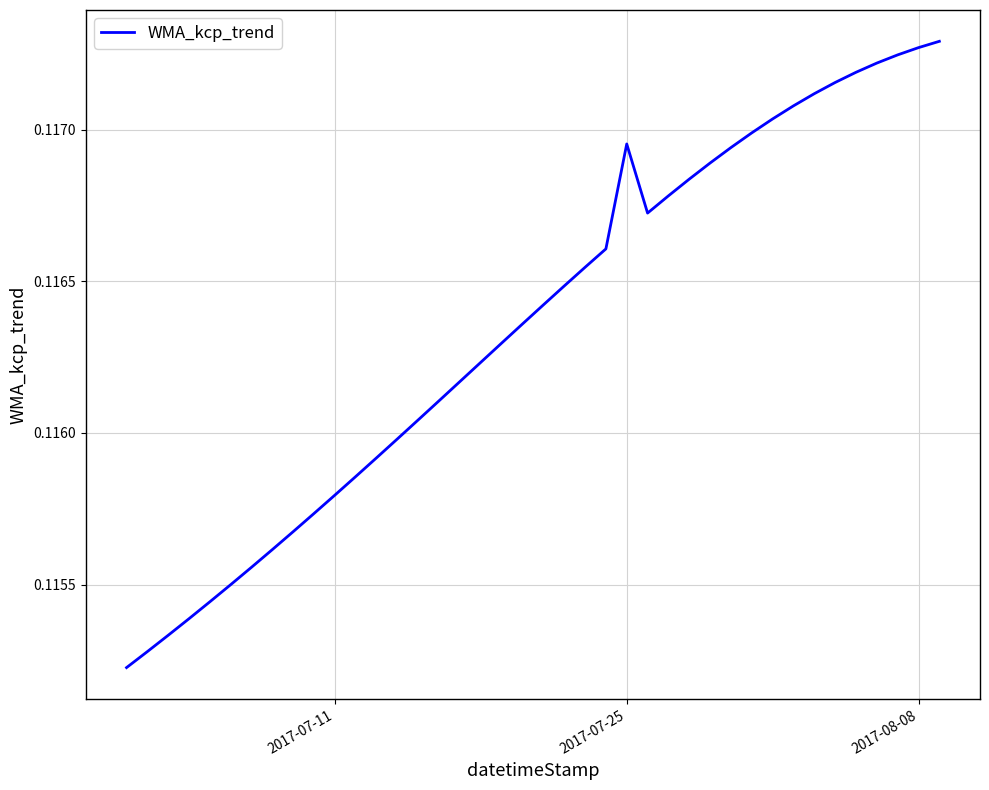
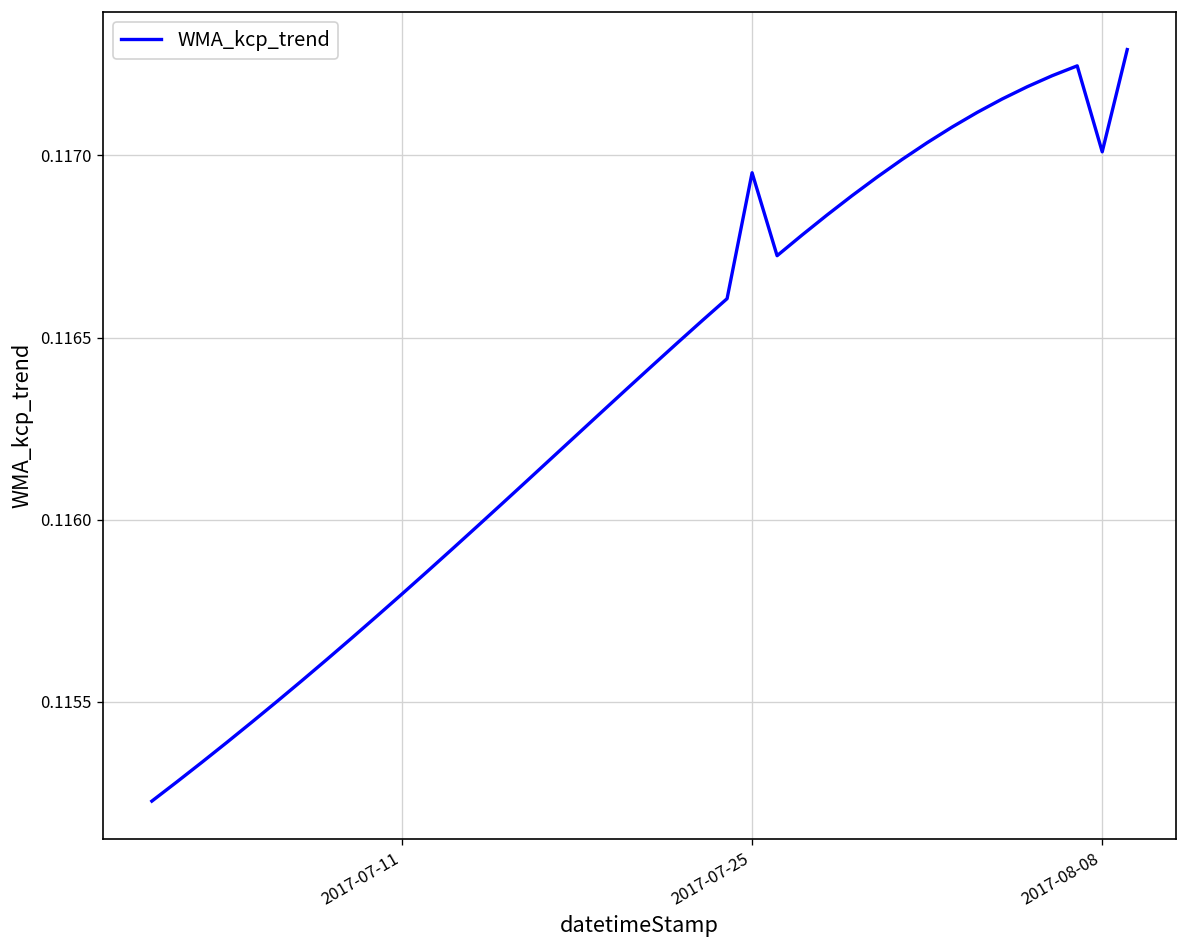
2017-08-08: 0.11727 -> 0.11701
